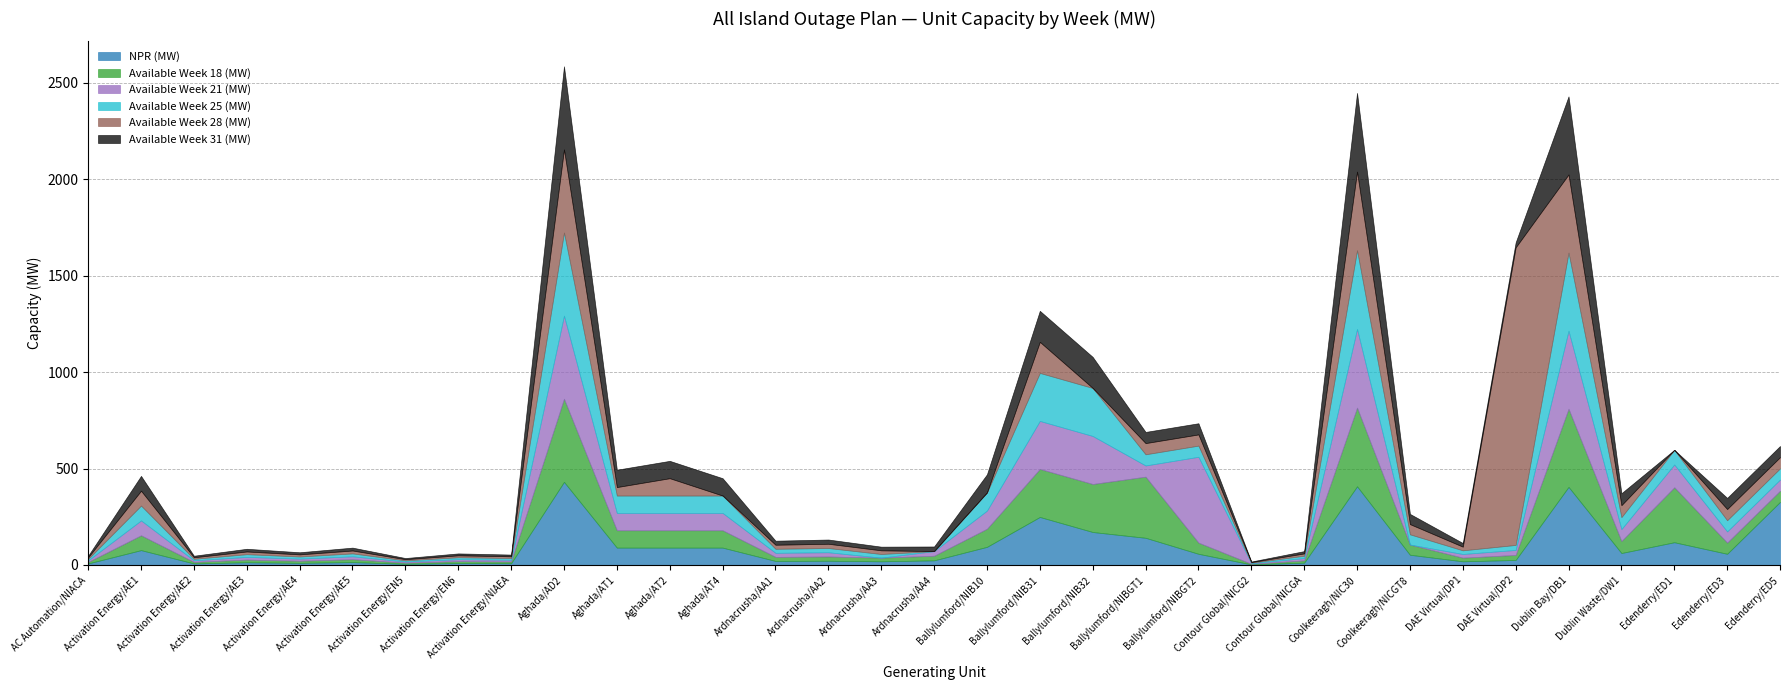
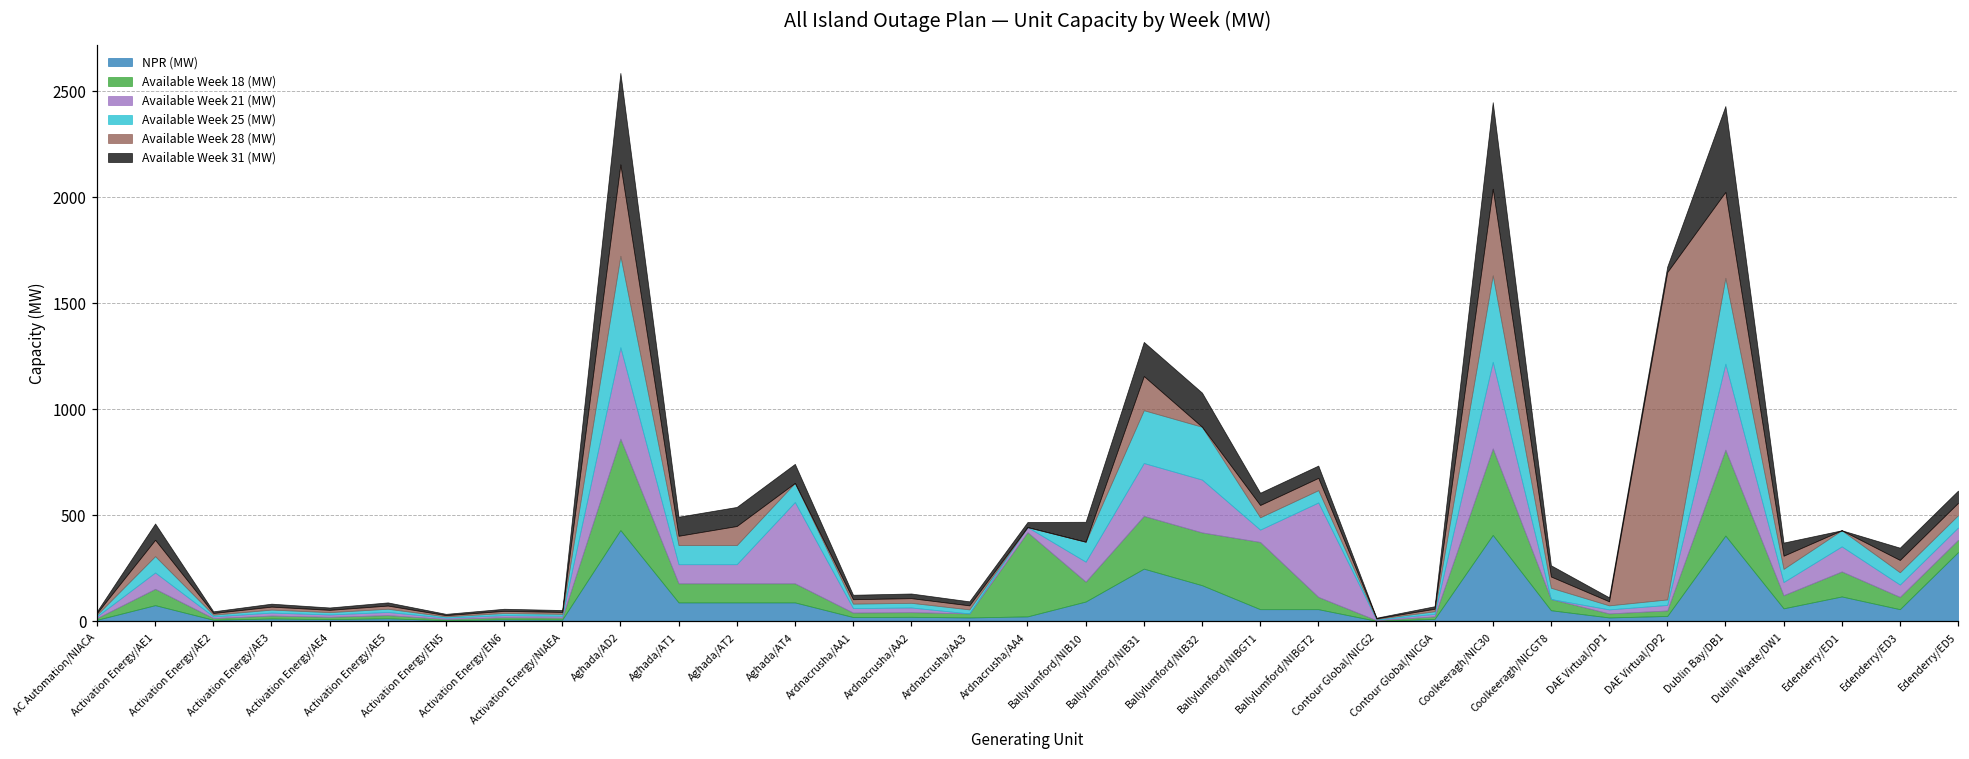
Available Week 21 (MW), Aghada/AT4: 90 -> 380
Available Week 18 (MW), Ardnacrusha/AA4: 20 -> 400
NPR (MW), Ballylumford/NIBGT1: 140 -> 60
Available Week 18 (MW), Edenderry/ED1: 290 -> 120
